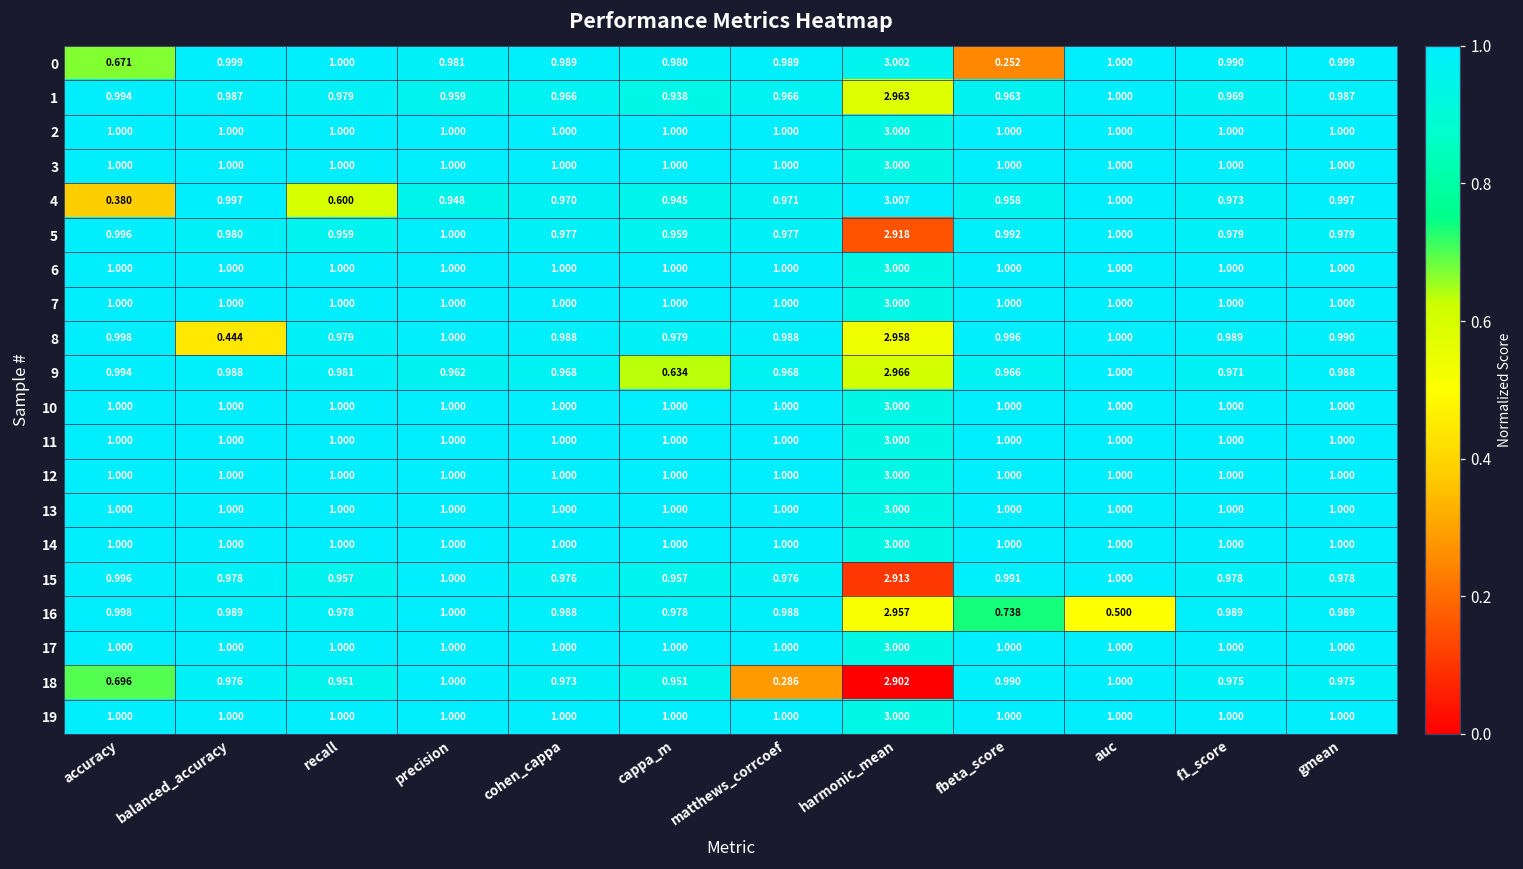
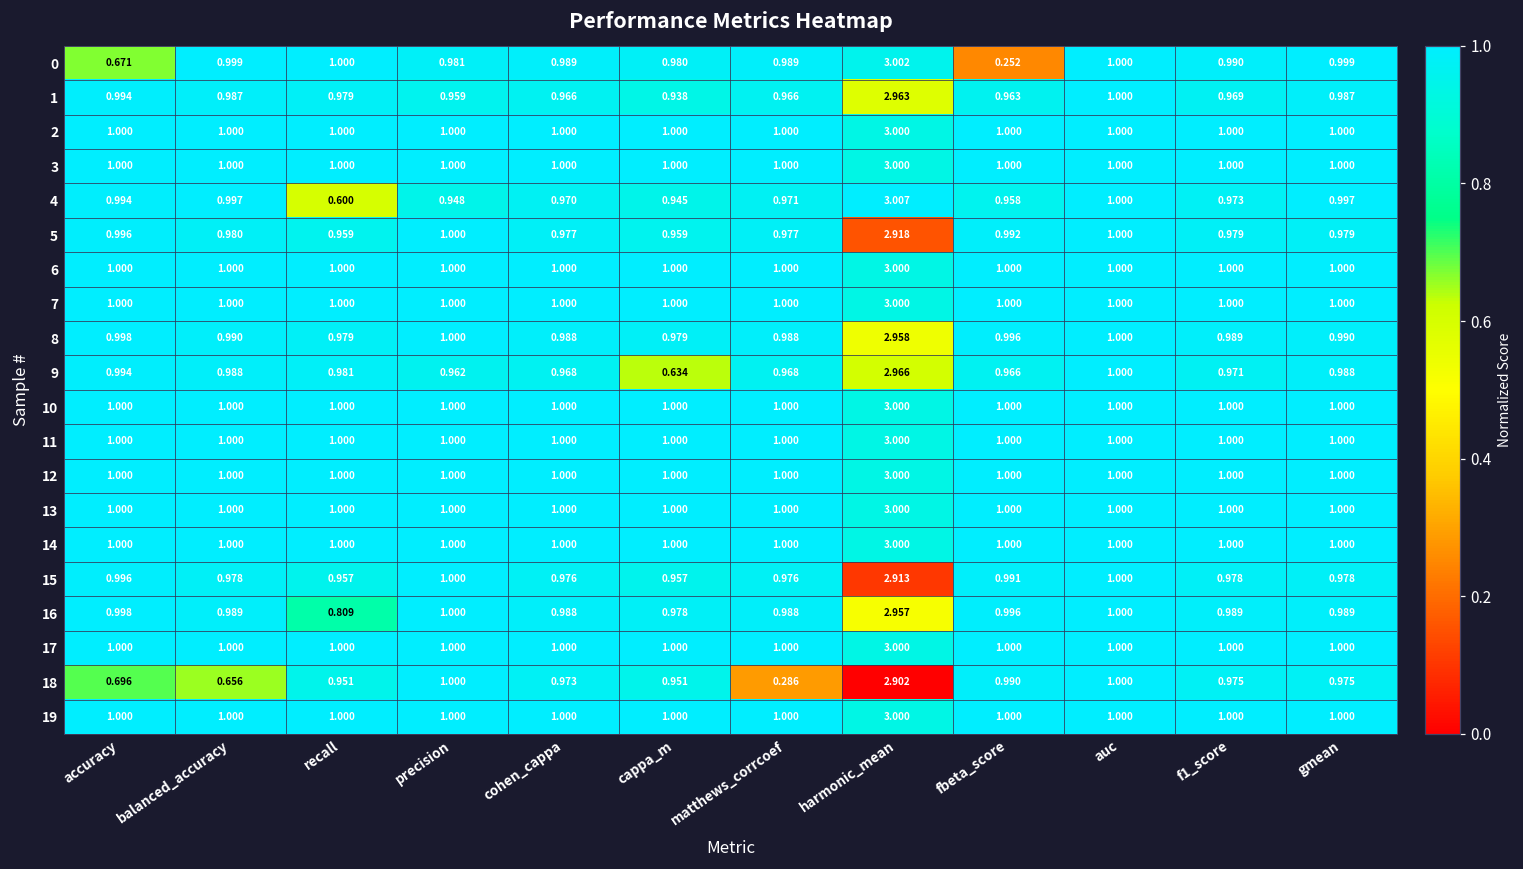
4, accuracy: 0.380 -> 0.994
8, balanced_accuracy: 0.444 -> 0.990
16, recall: 0.978 -> 0.809
16, fbeta_score: 0.738 -> 0.996
16, auc: 0.500 -> 1.000
18, balanced_accuracy: 0.976 -> 0.656
